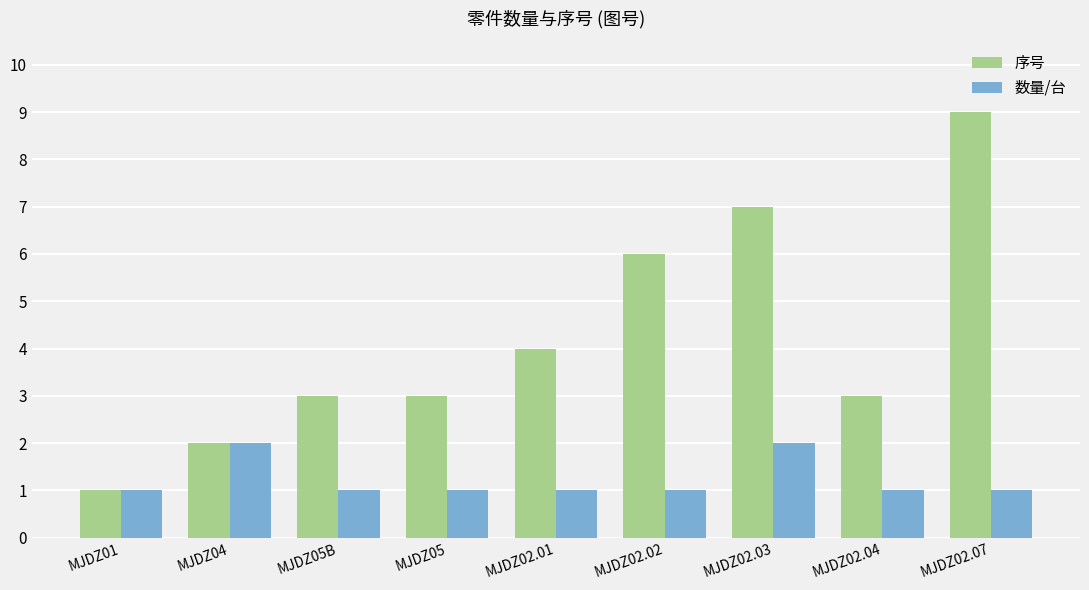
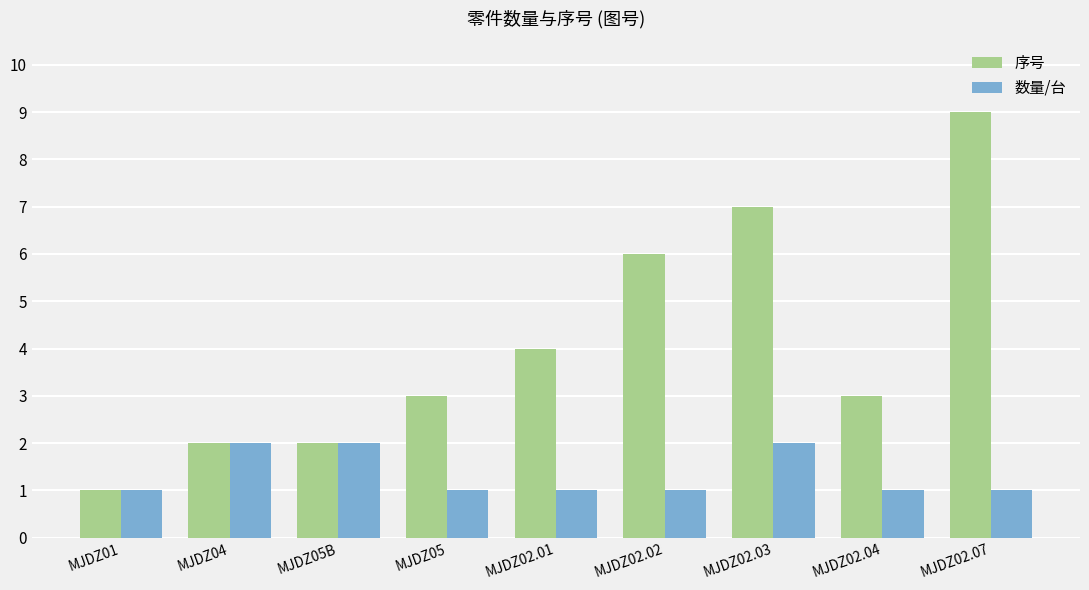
序号, MJDZ05B: 3 -> 2
数量/台, MJDZ05B: 1 -> 2
